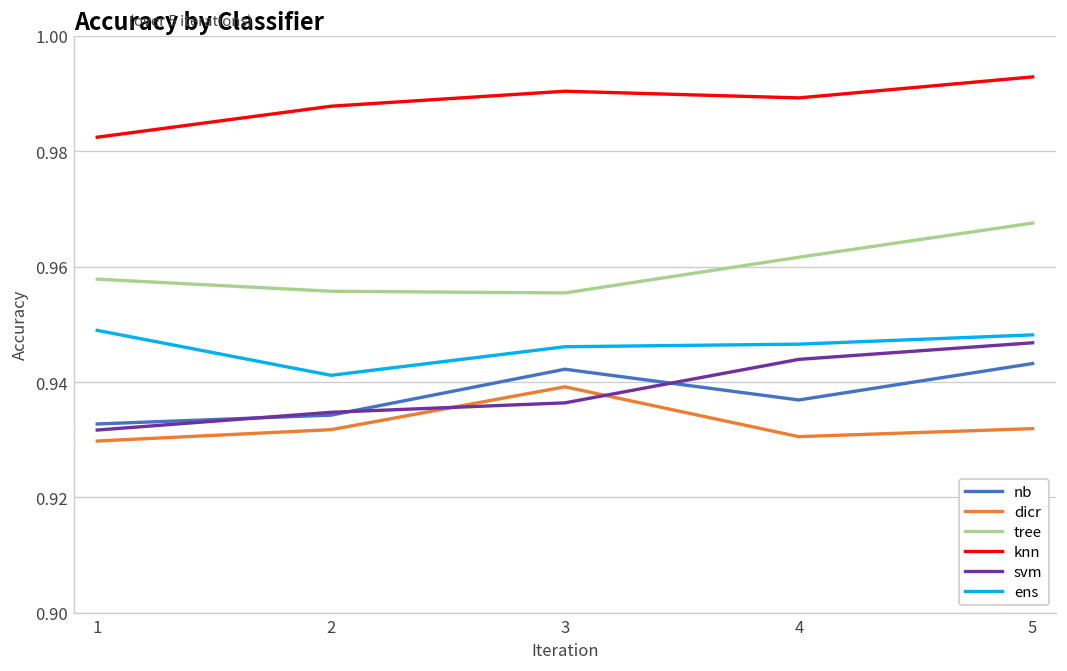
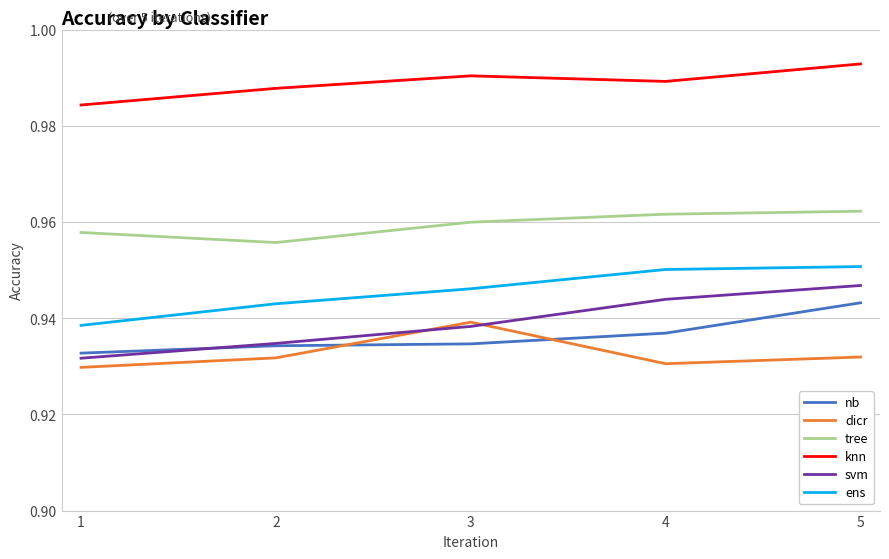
knn, 1: 0.982 -> 0.984
ens, 1: 0.949 -> 0.938
ens, 2: 0.941 -> 0.943
nb, 3: 0.942 -> 0.935
tree, 3: 0.955 -> 0.960
svm, 3: 0.936 -> 0.938
ens, 4: 0.947 -> 0.950
tree, 5: 0.968 -> 0.962
ens, 5: 0.948 -> 0.951
